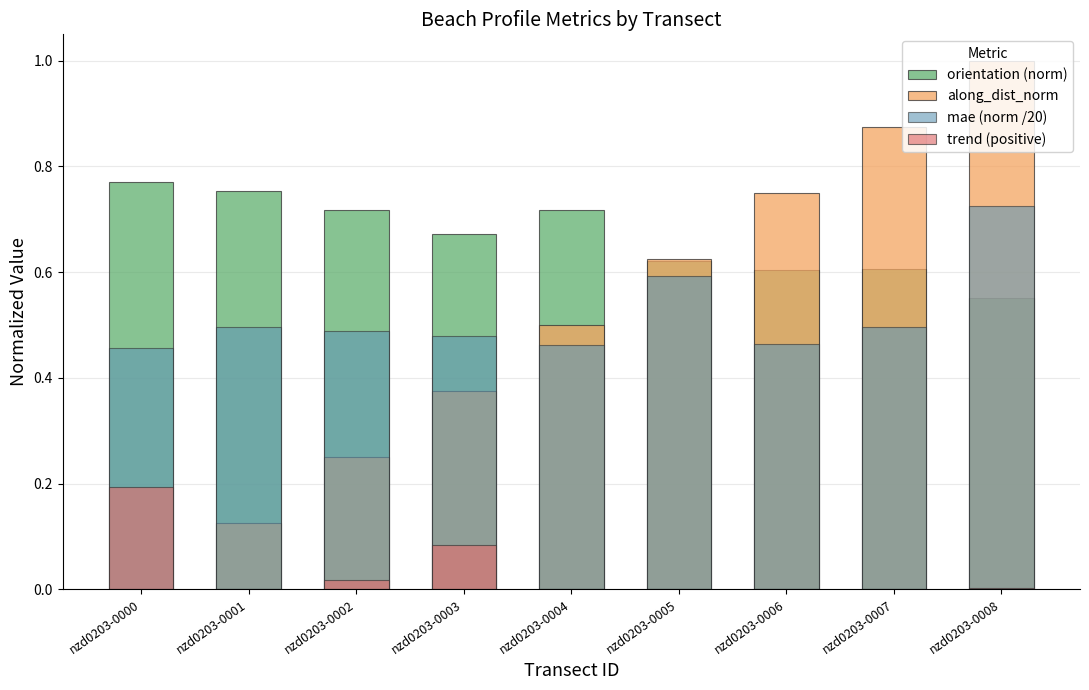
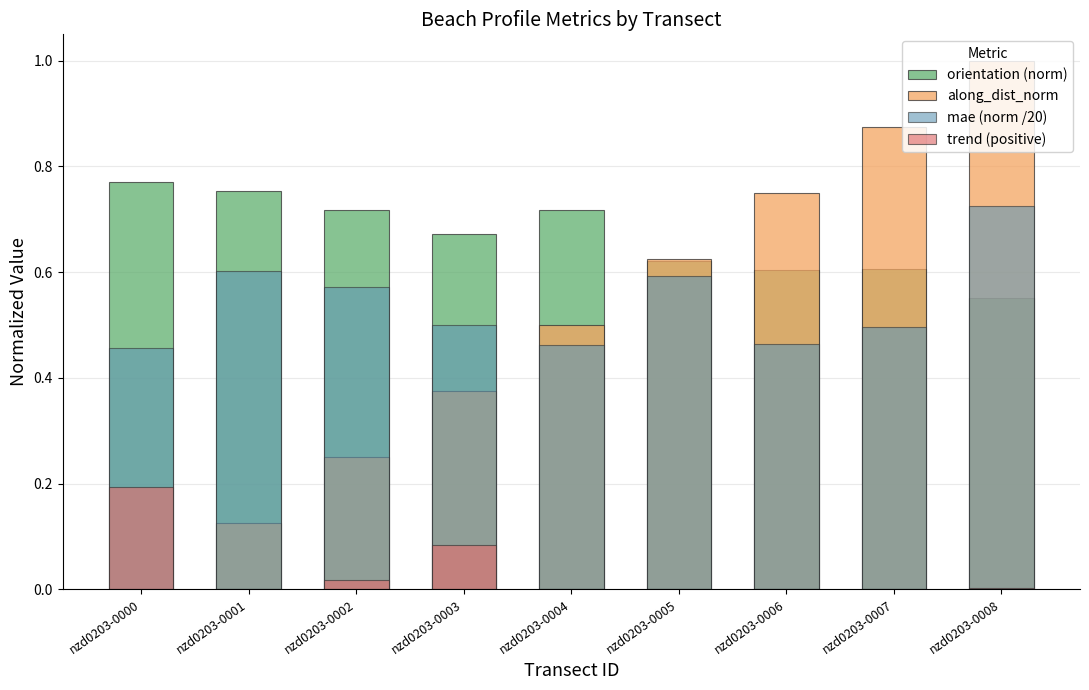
mae (norm /20), nzd0203-0001: 0.50 -> 0.60
mae (norm /20), nzd0203-0002: 0.49 -> 0.57
mae (norm /20), nzd0203-0003: 0.48 -> 0.50
